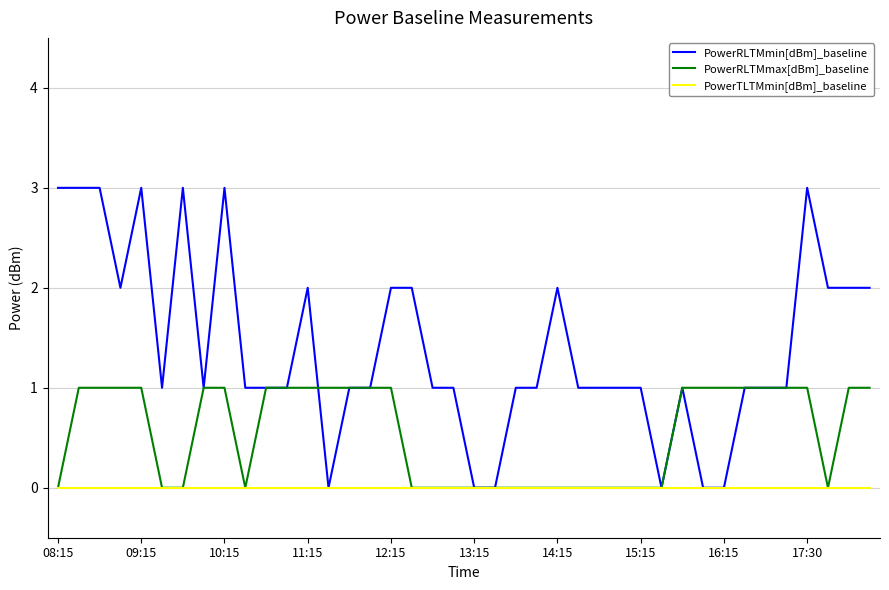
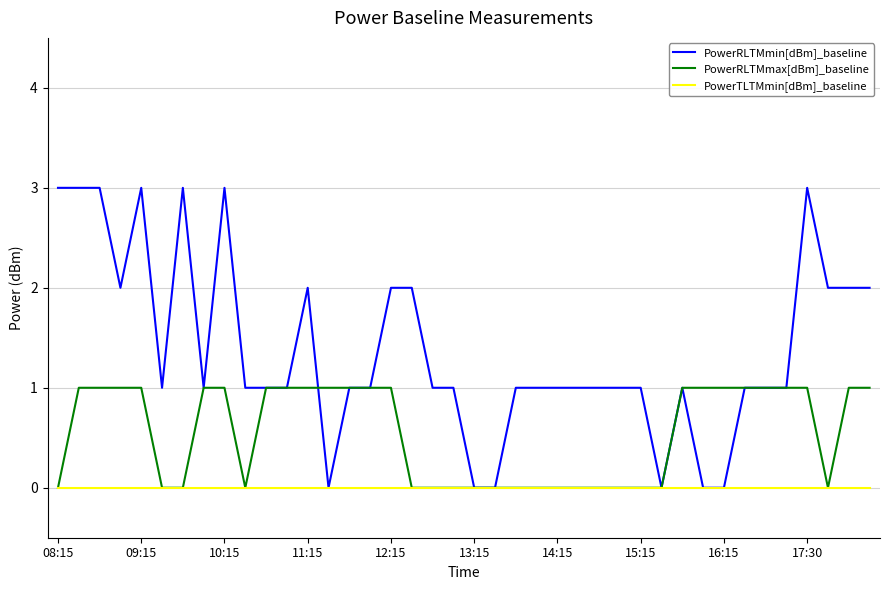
PowerRLTMmin[dBm]_baseline, 14:15: 2 -> 1
